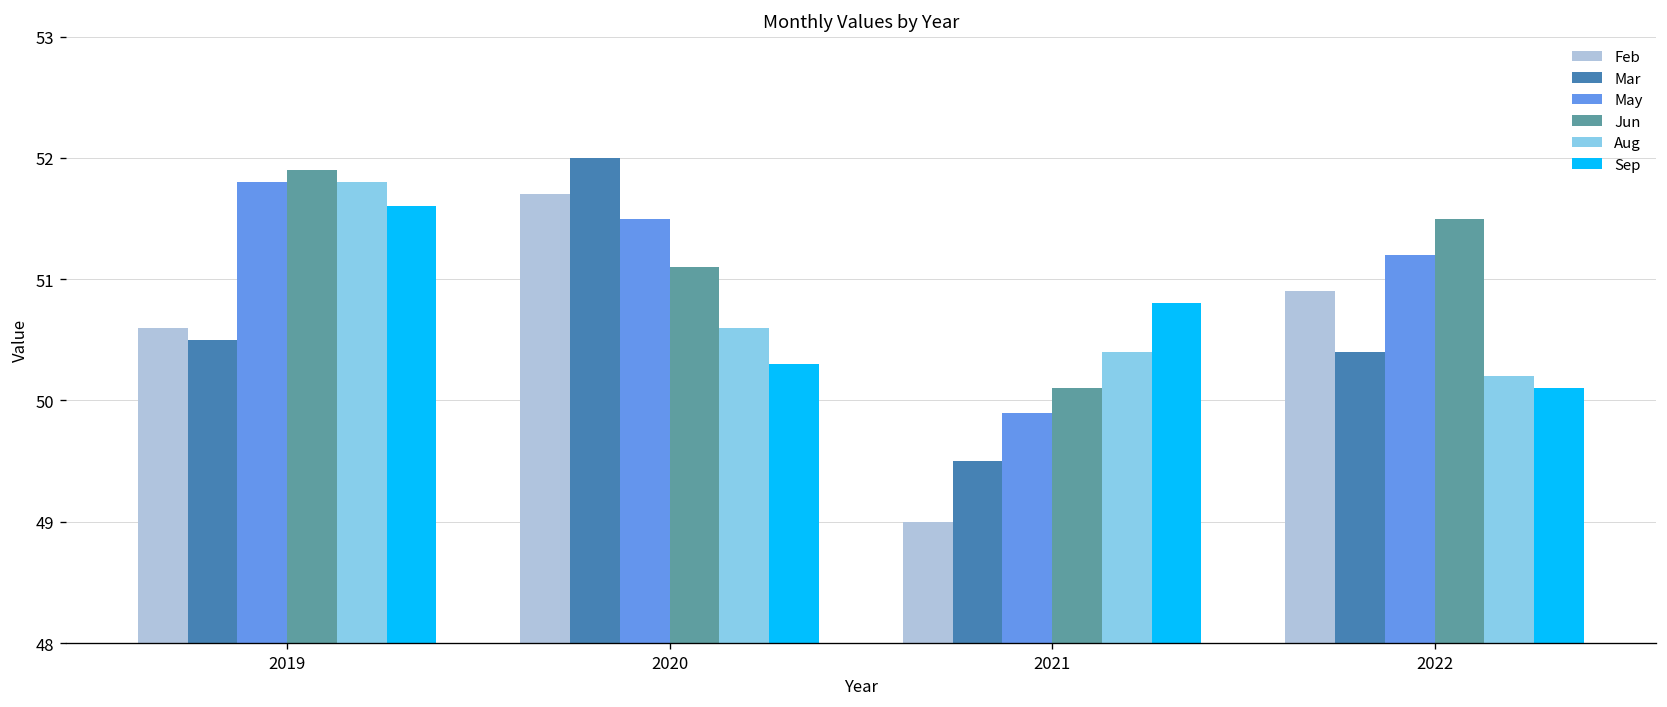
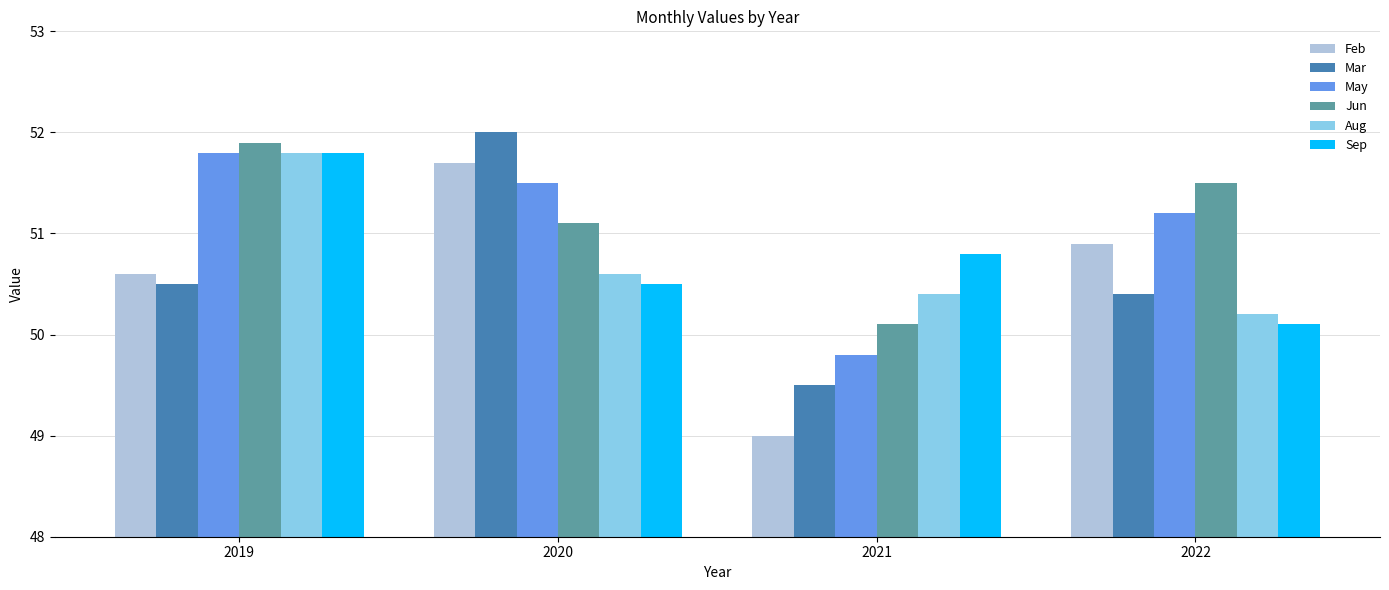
Sep, 2019: 51.6 -> 51.8
Sep, 2020: 50.3 -> 50.5
May, 2021: 49.9 -> 49.8
